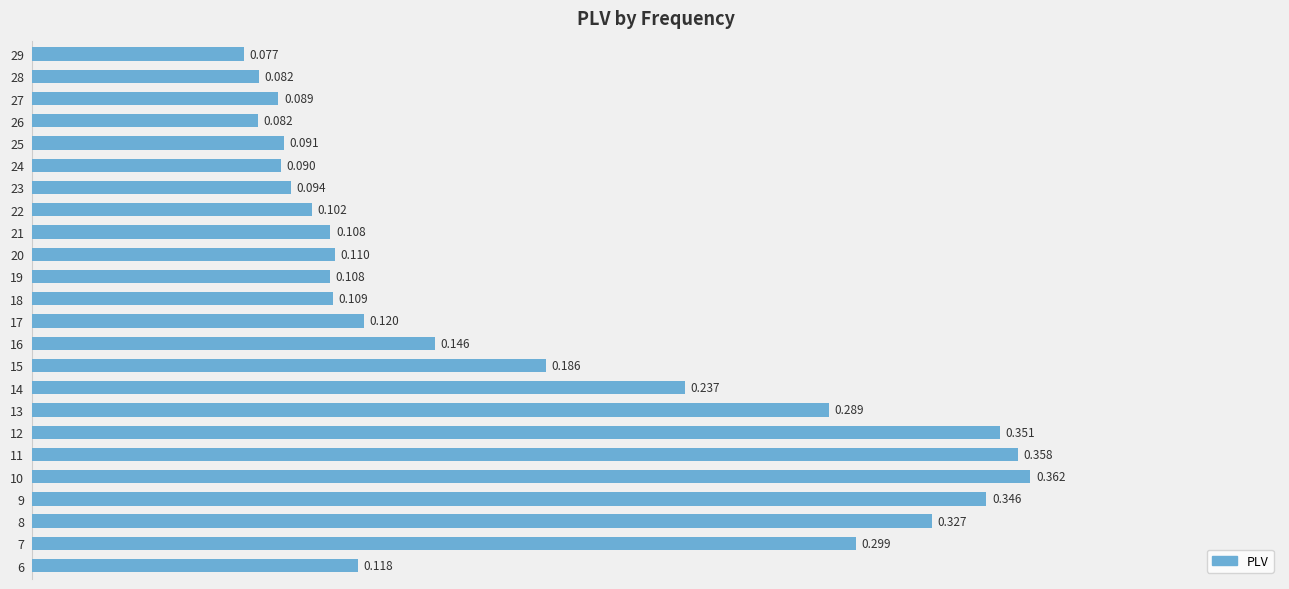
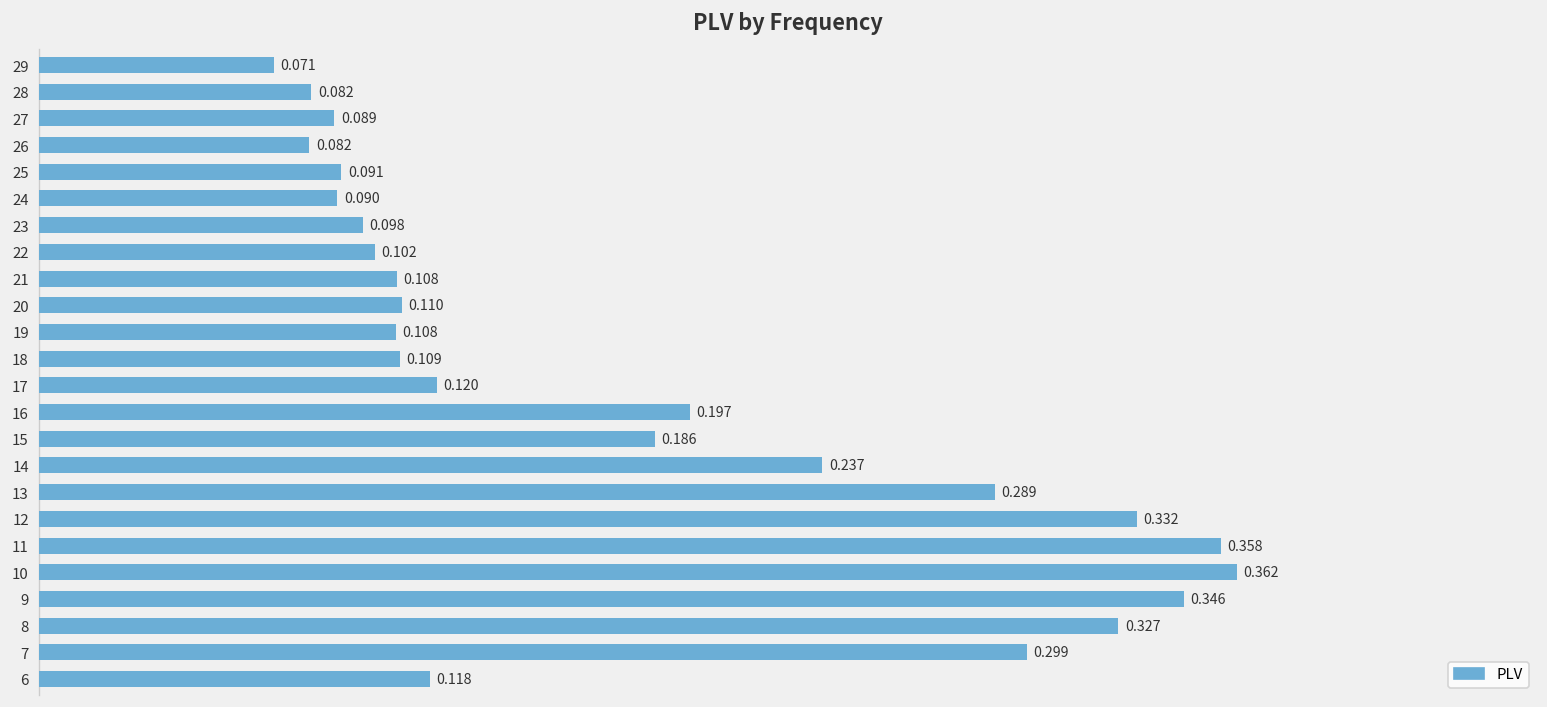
29: 0.077 -> 0.071
23: 0.094 -> 0.098
16: 0.146 -> 0.197
12: 0.351 -> 0.332
